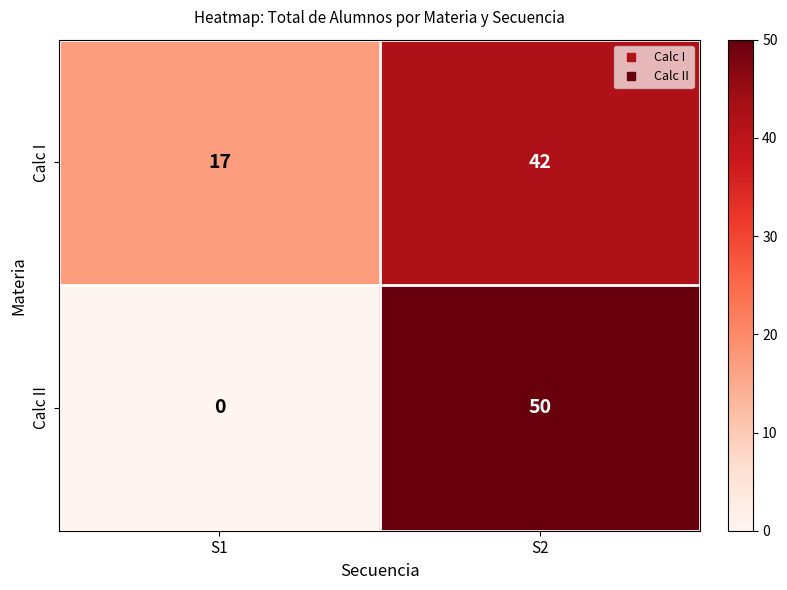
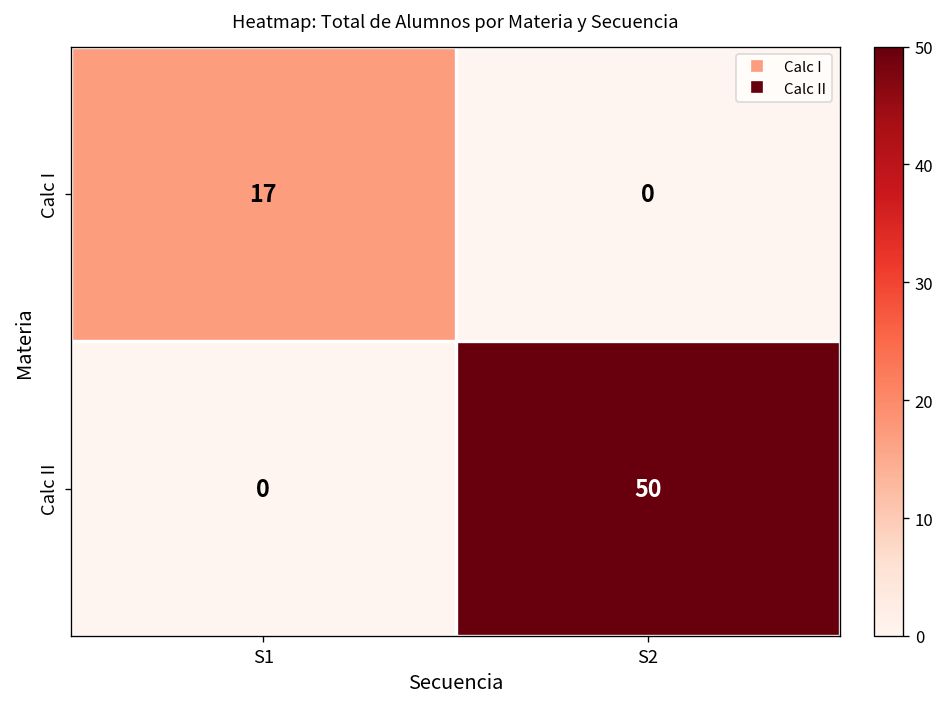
Calc I, S2: 42 -> 0
